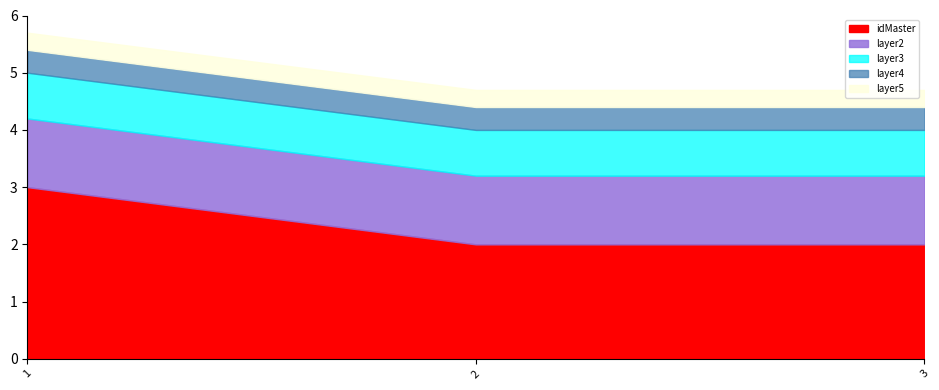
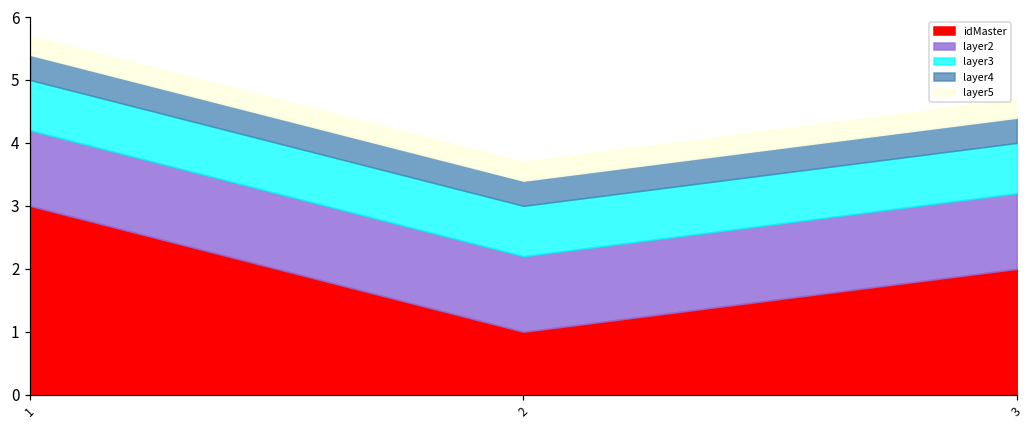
idMaster, 2: 2 -> 1
